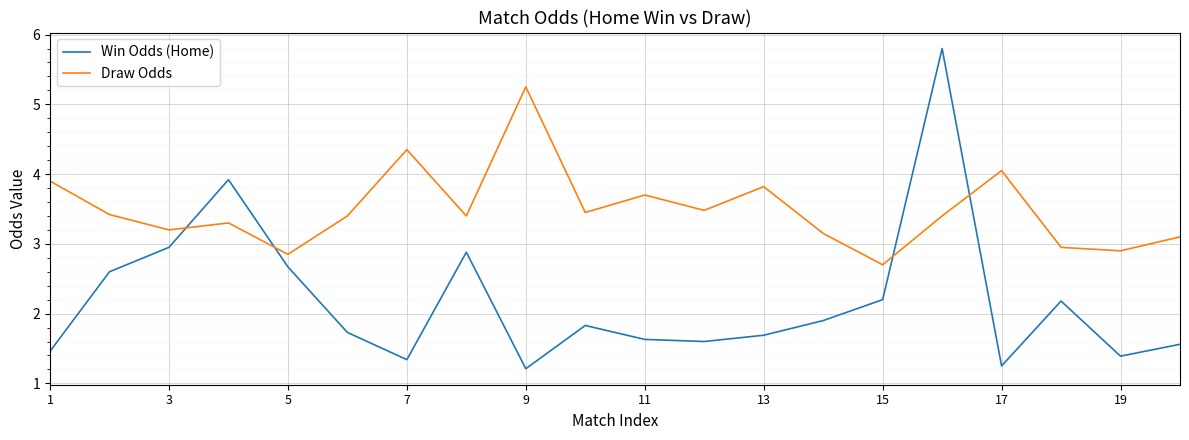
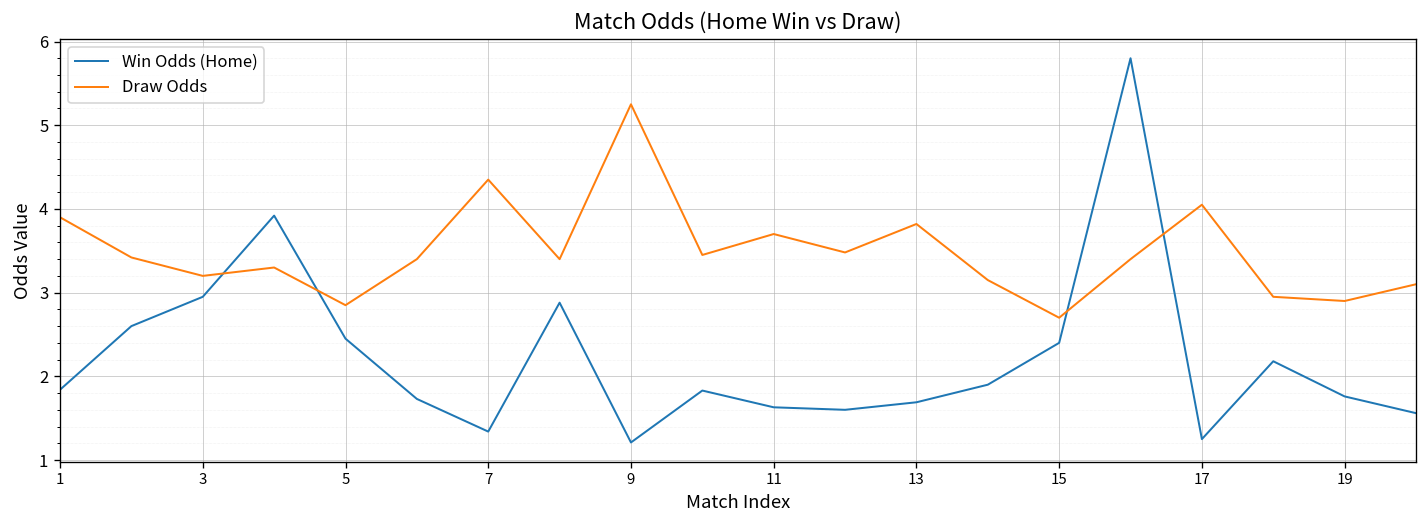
Win Odds (Home), 1: 1.5 -> 1.8
Win Odds (Home), 5: 2.7 -> 2.5
Win Odds (Home), 15: 2.2 -> 2.4
Win Odds (Home), 19: 1.4 -> 1.8
